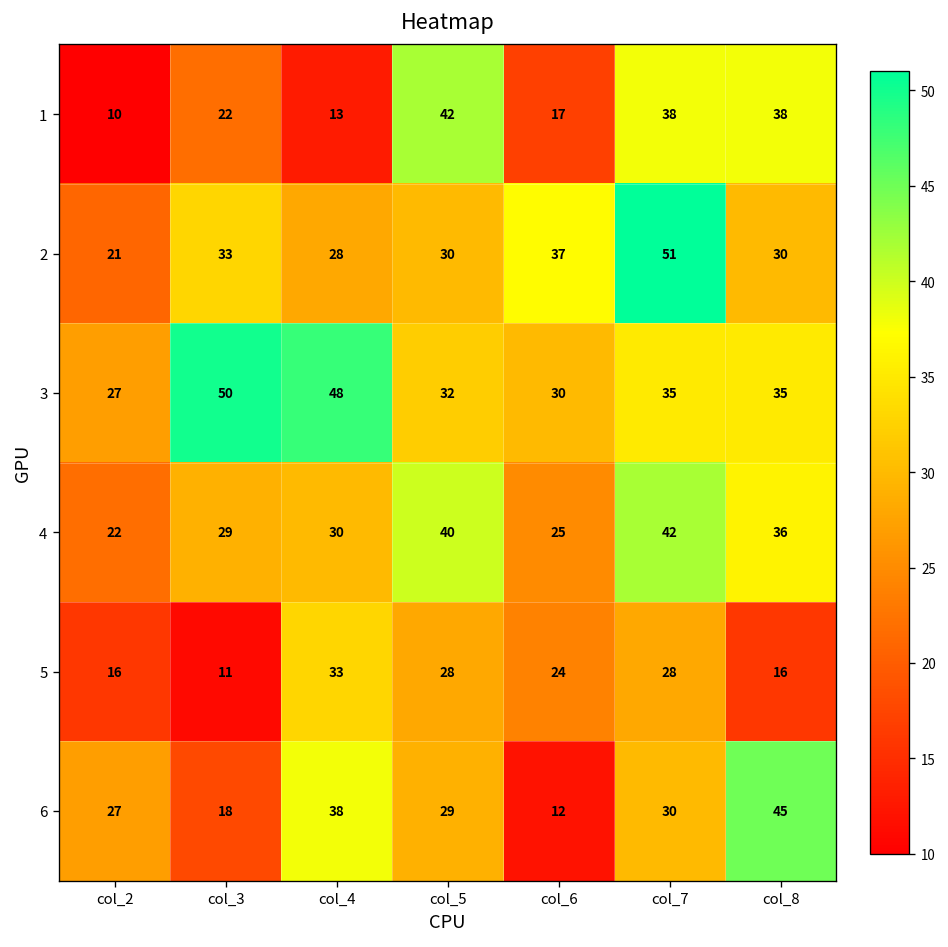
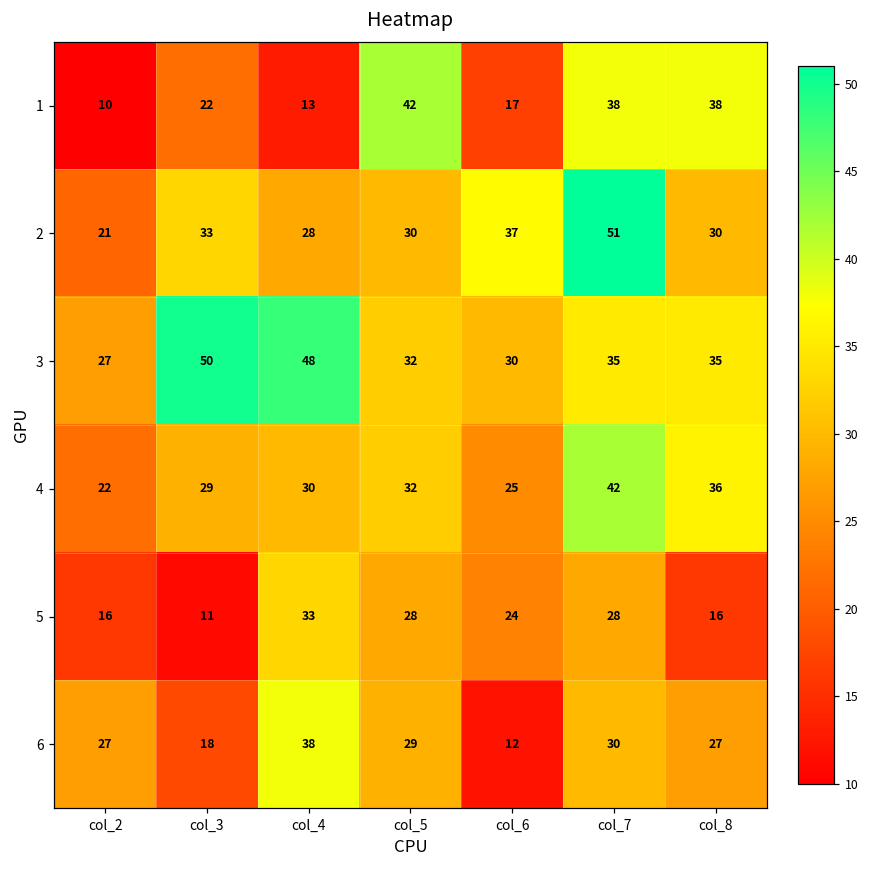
4, col_5: 40 -> 32
6, col_8: 45 -> 27
